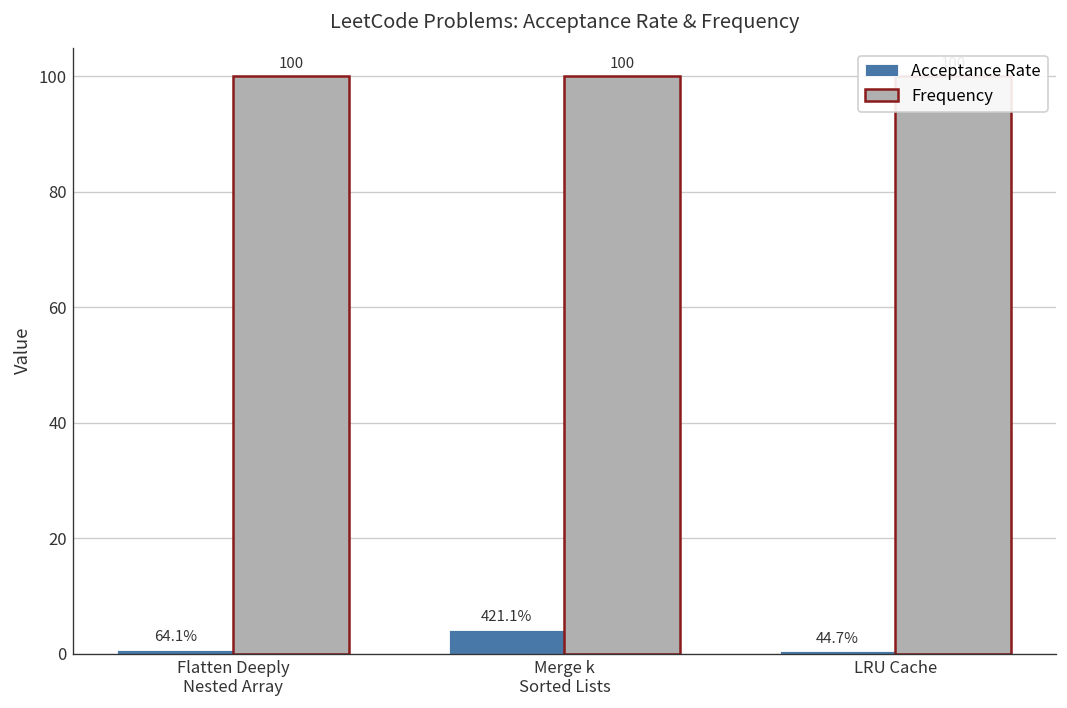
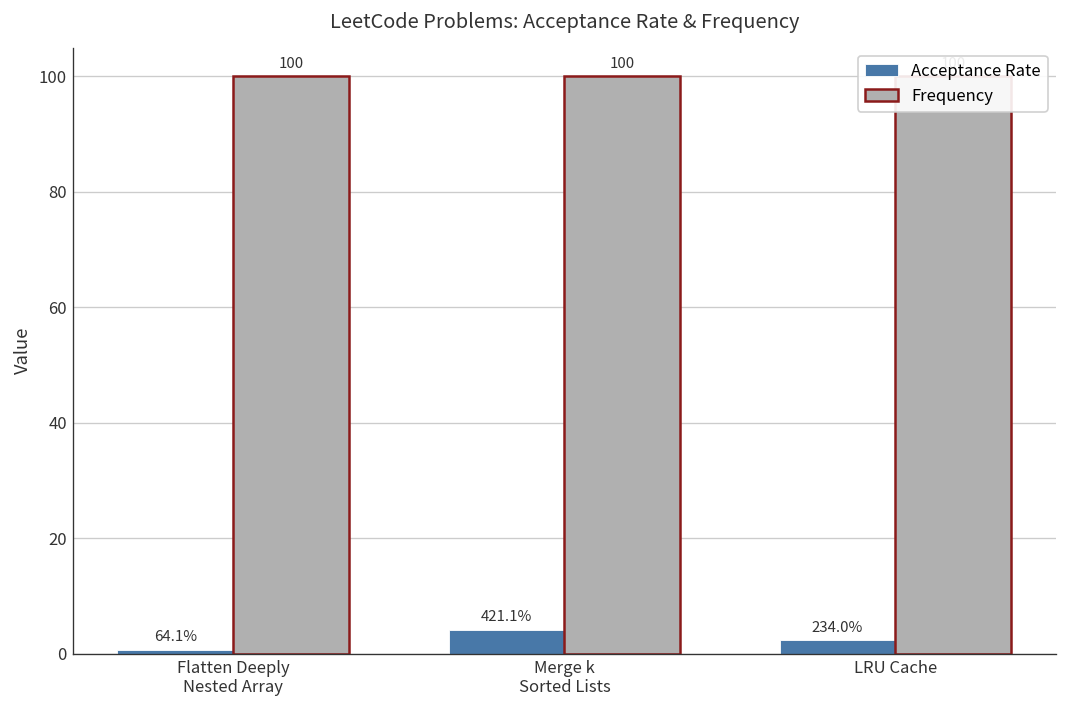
Acceptance Rate, LRU Cache: 44.7% -> 234.0%
